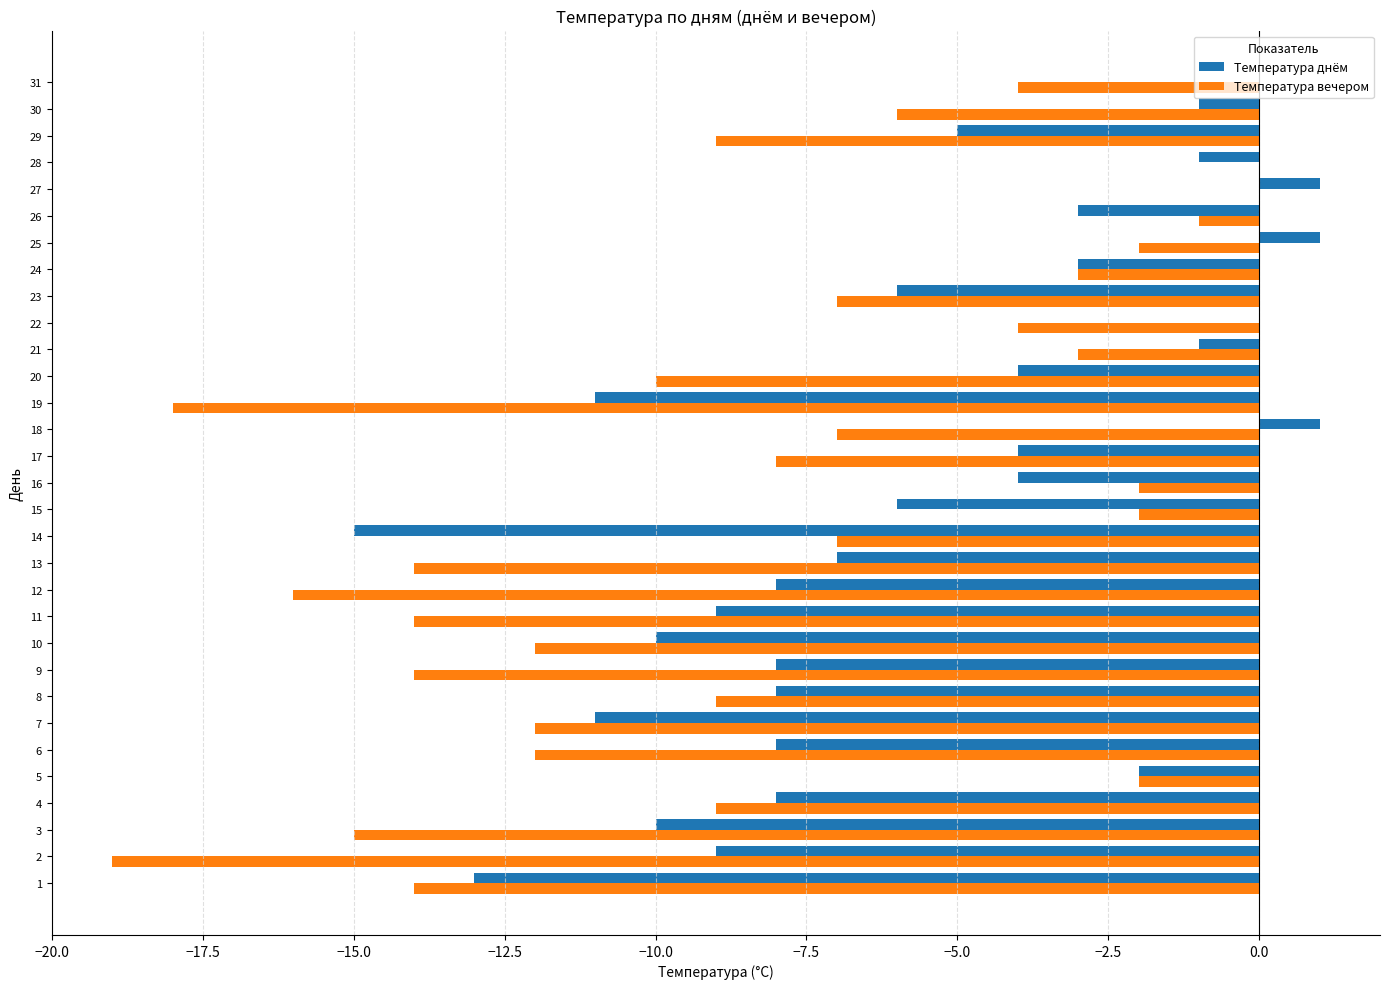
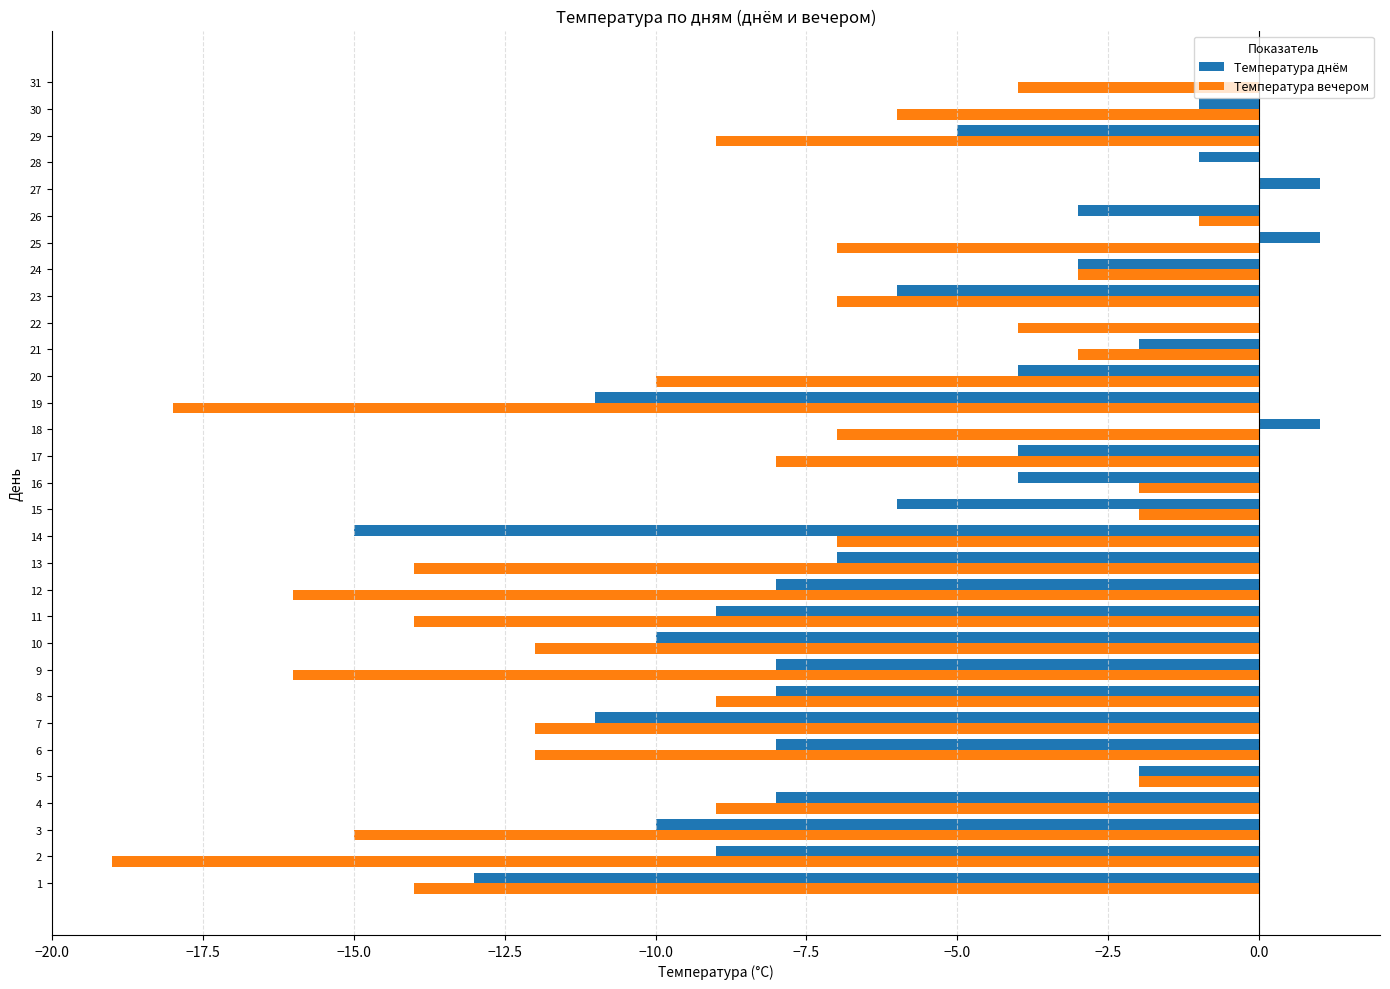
Температура вечером, 25: -2 -> -7
Температура днём, 21: -1 -> -2
Температура вечером, 9: -14 -> -16
